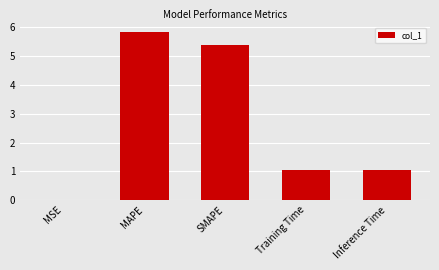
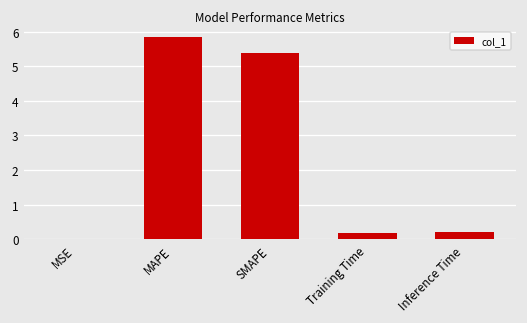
Training Time: 1.0 -> 0.2
Inference Time: 1.0 -> 0.2
